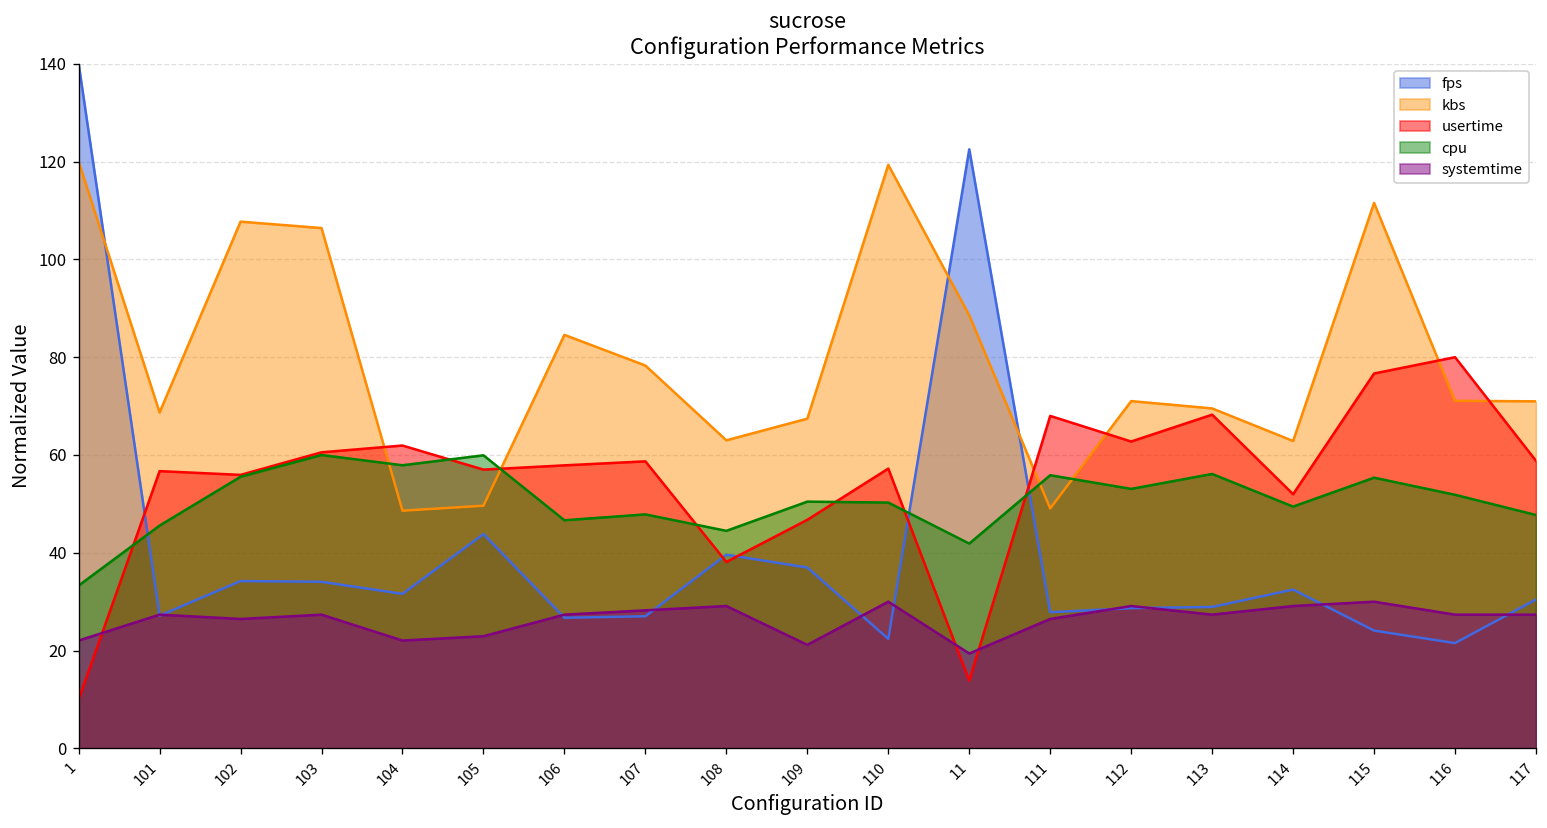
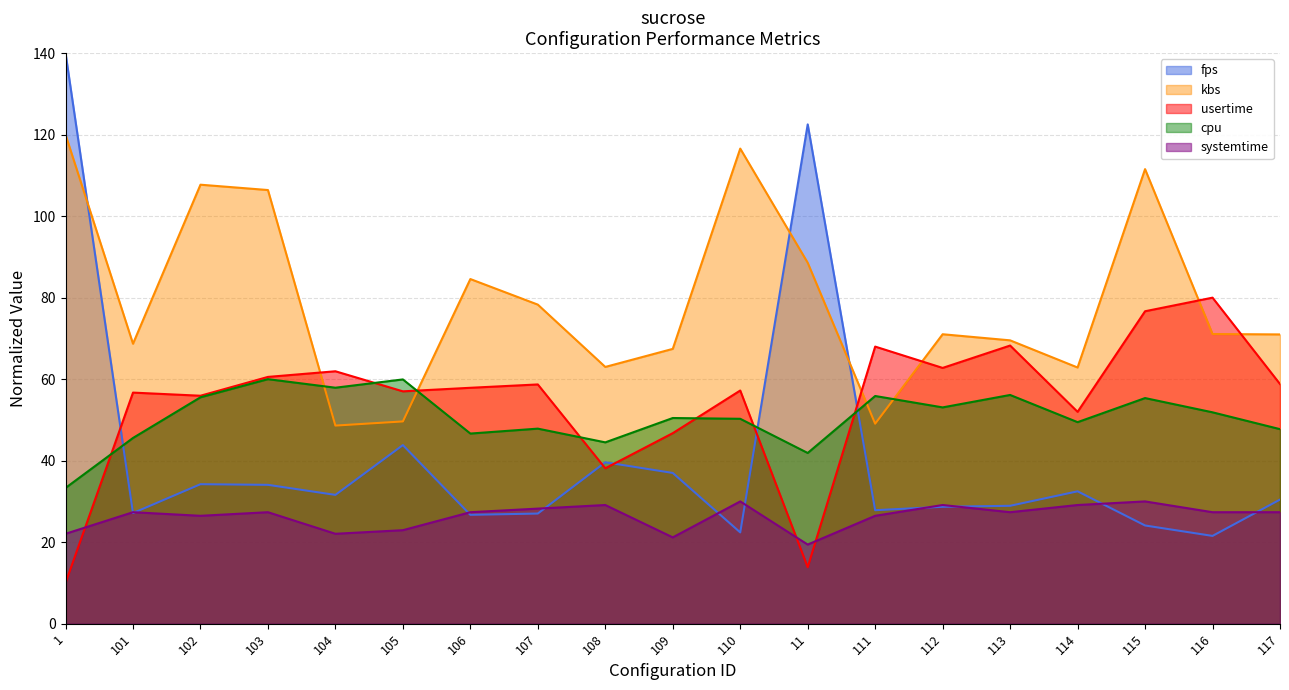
kbs, 110: 119 -> 117
